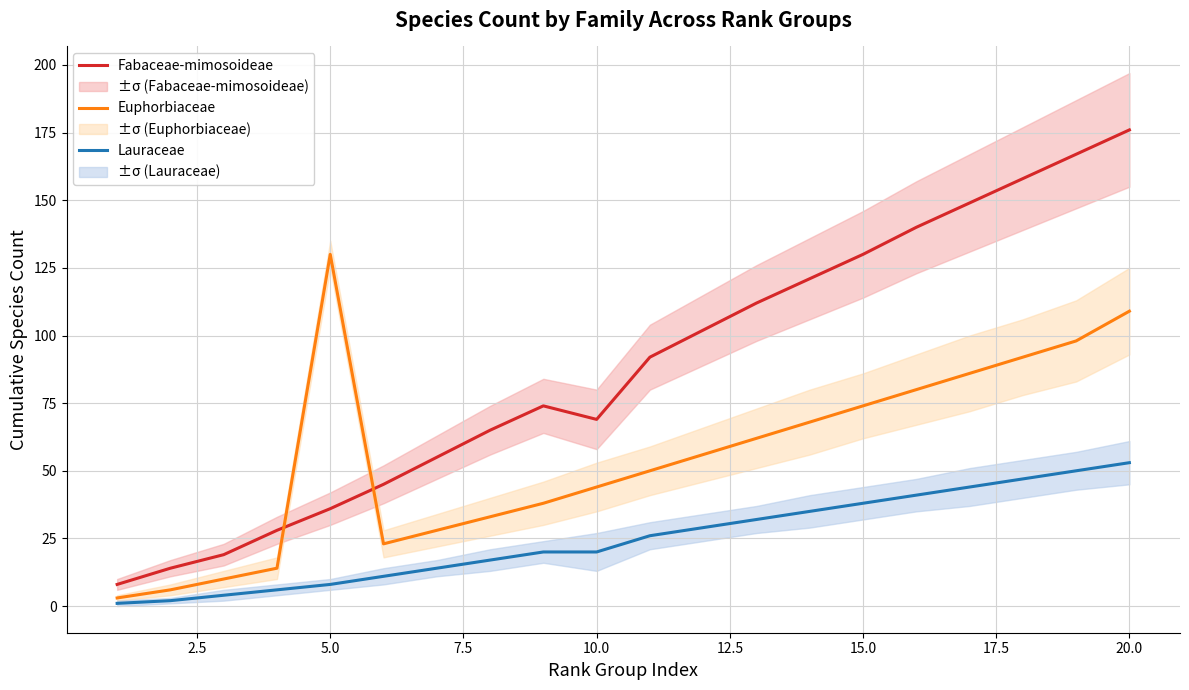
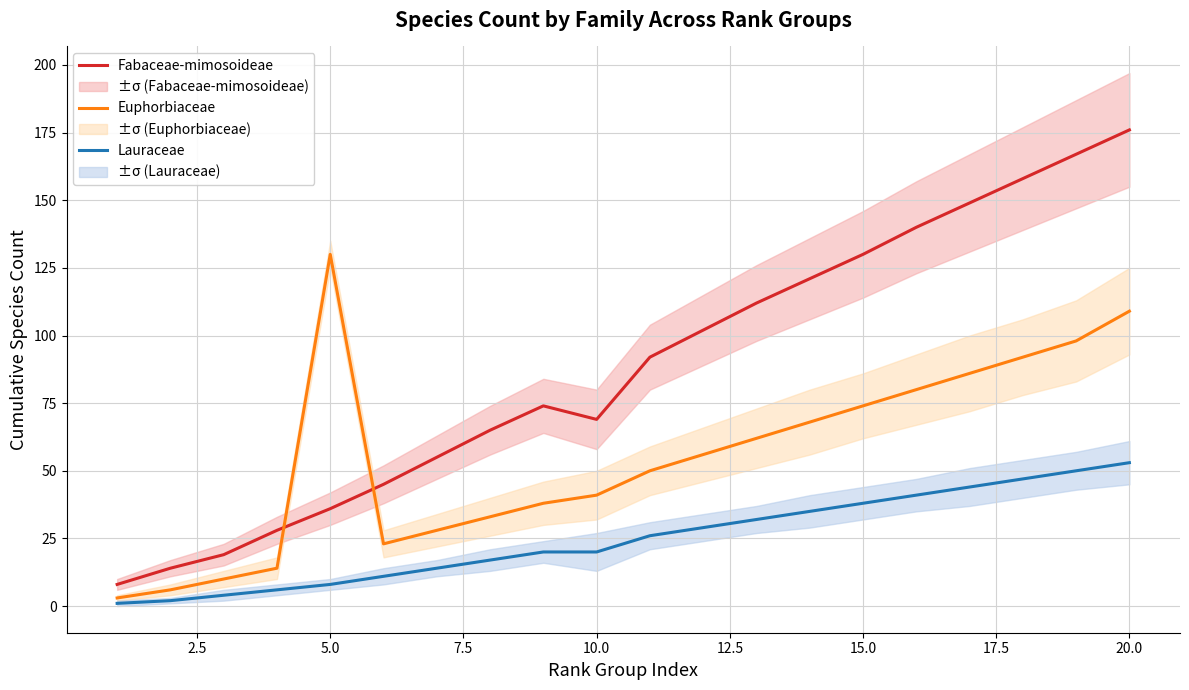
Euphorbiaceae, 10.0: 44 -> 41
